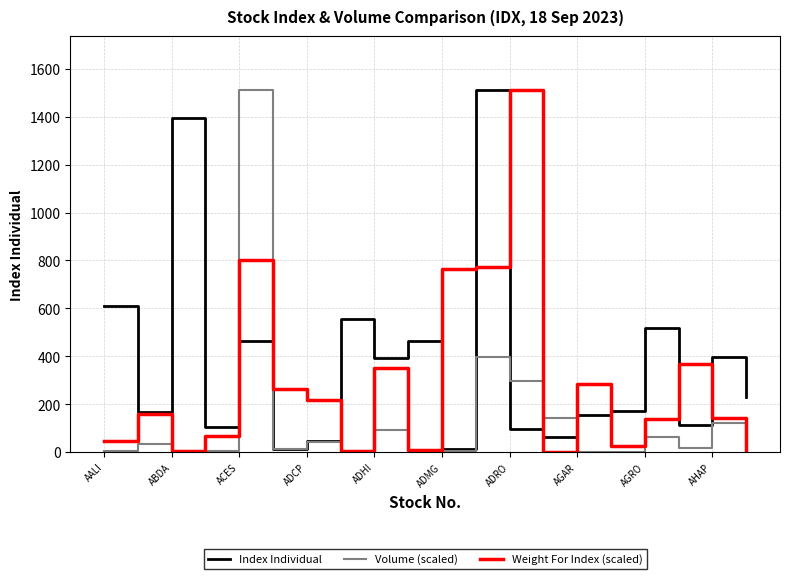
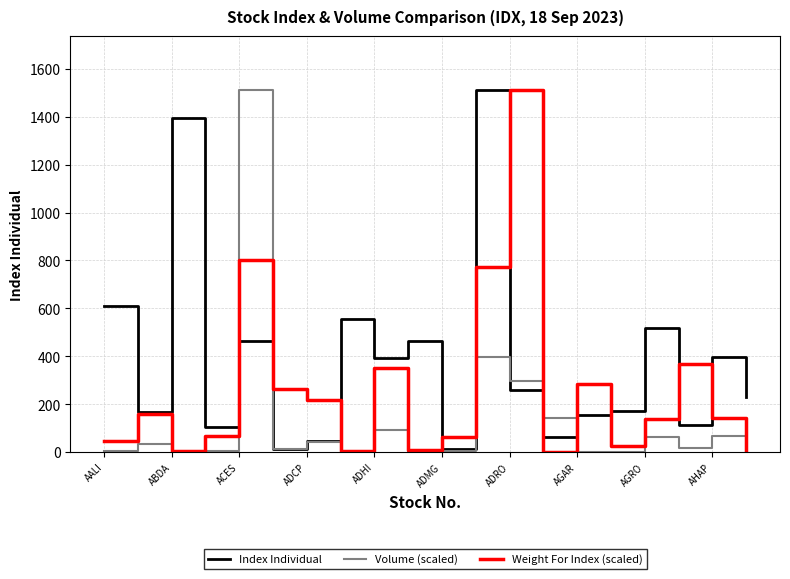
Weight For Index (scaled), ADMG: 760 -> 60
Index Individual, ADRO: 100 -> 260
Volume (scaled), AHAP: 120 -> 70
